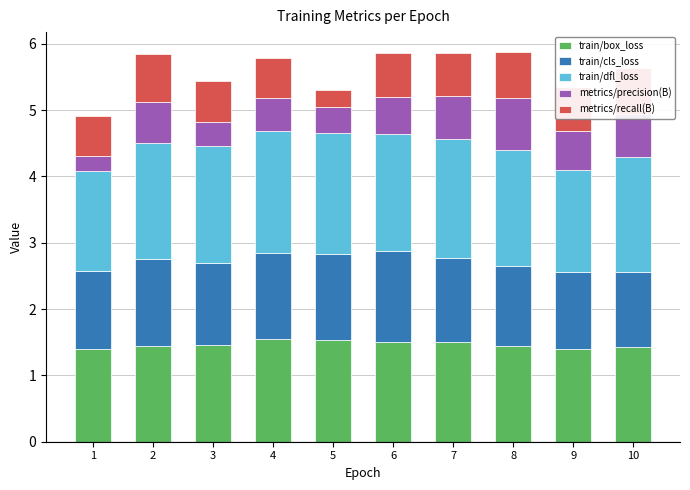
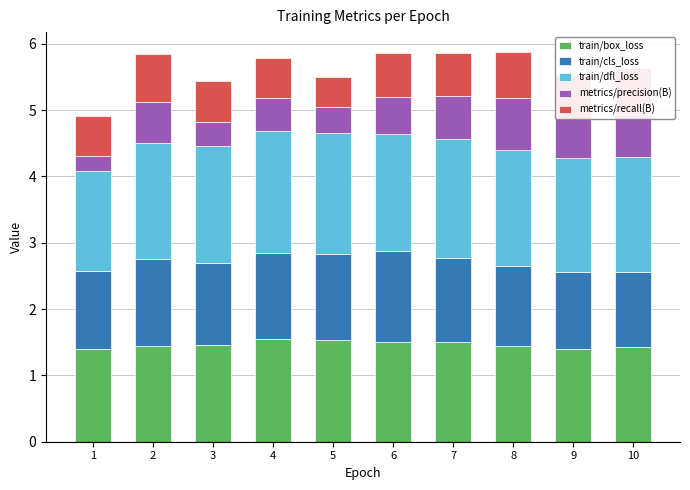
metrics/recall(B), 5: 0.3 -> 0.4
train/dfl_loss, 9: 1.5 -> 1.7
